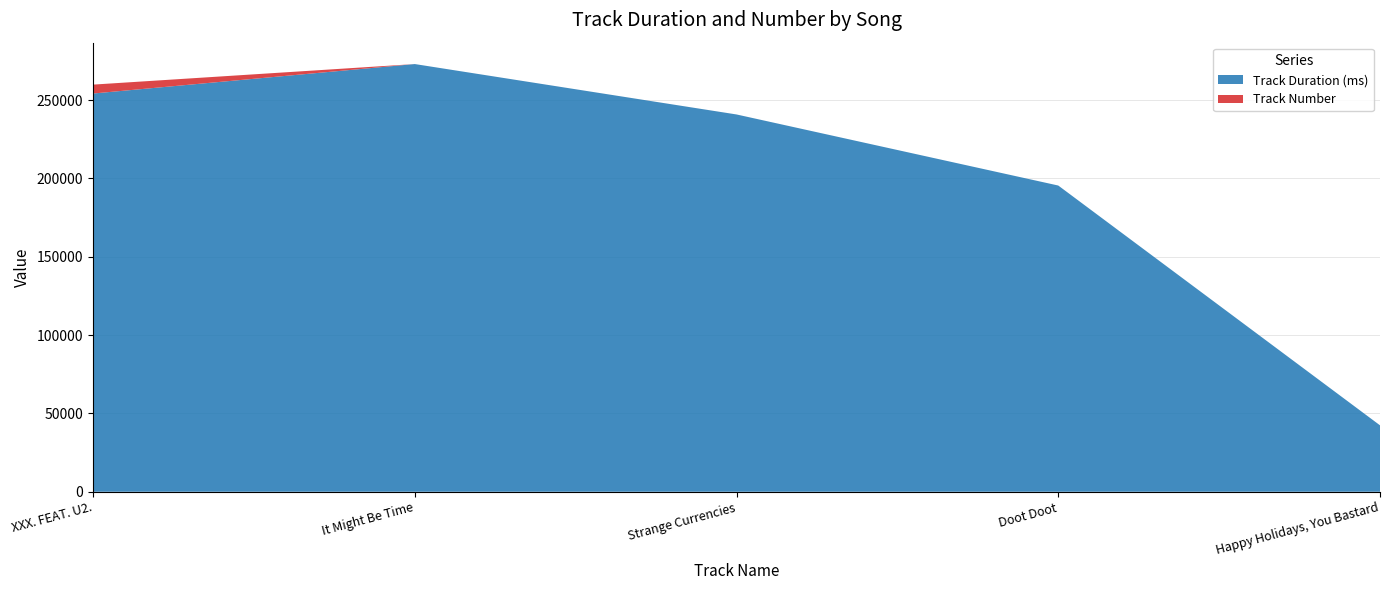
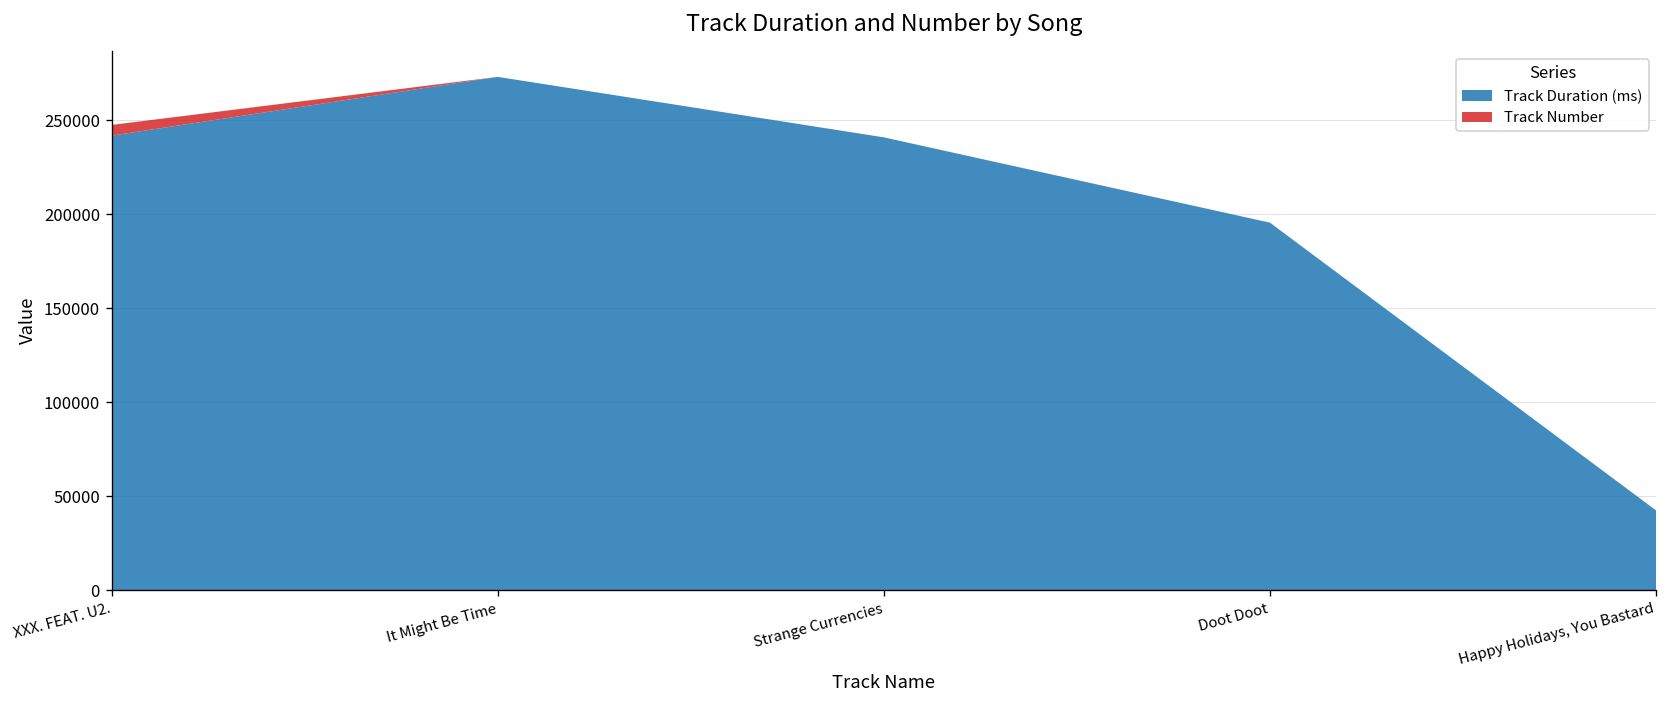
Track Duration (ms), XXX. FEAT. U2.: 254000 -> 242000
